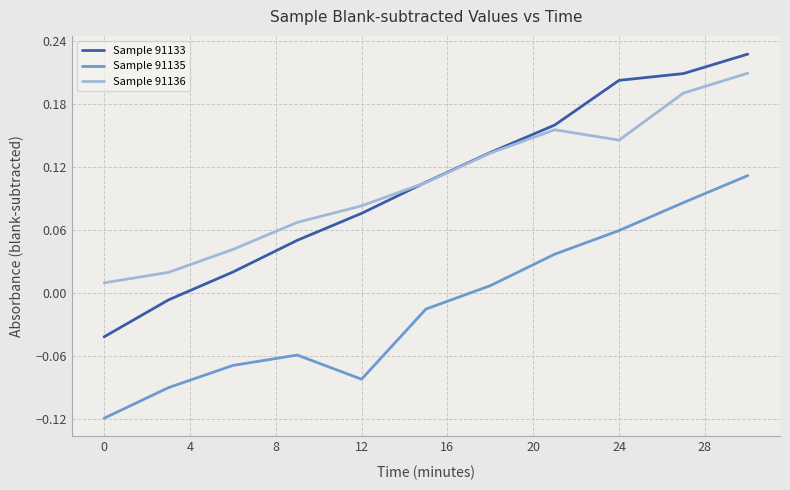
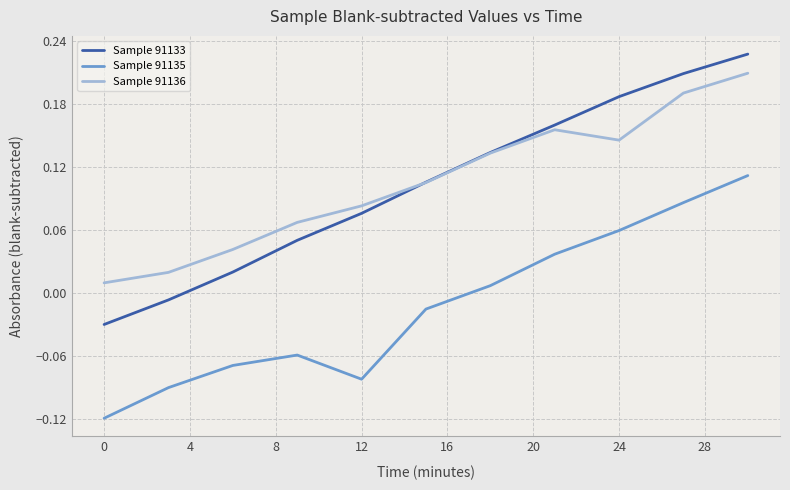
Sample 91133, 0: -0.042 -> -0.030
Sample 91133, 24: 0.203 -> 0.187
